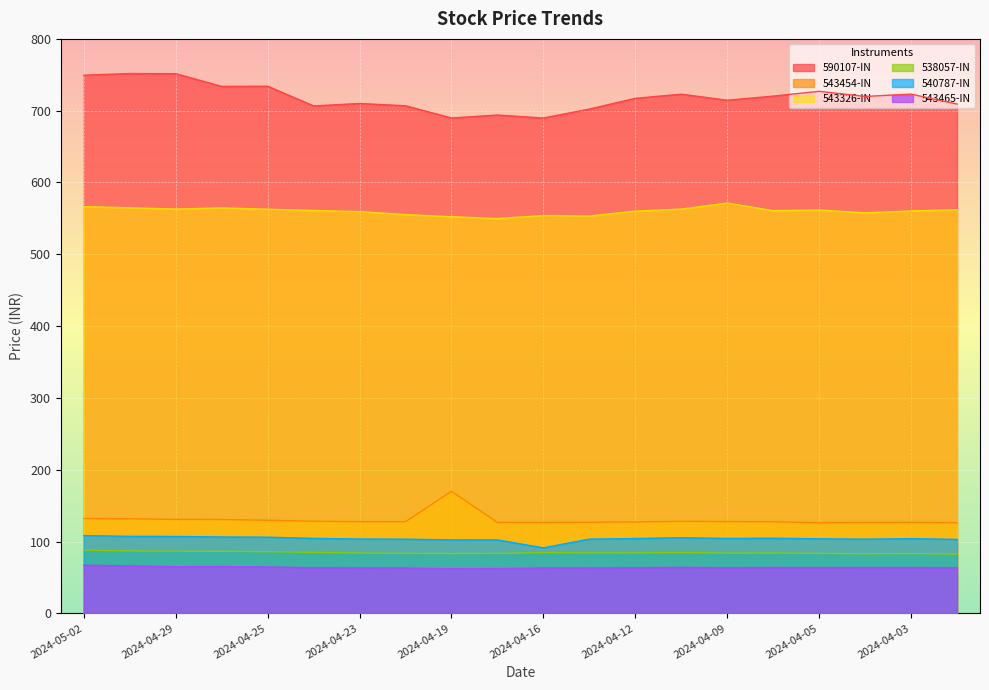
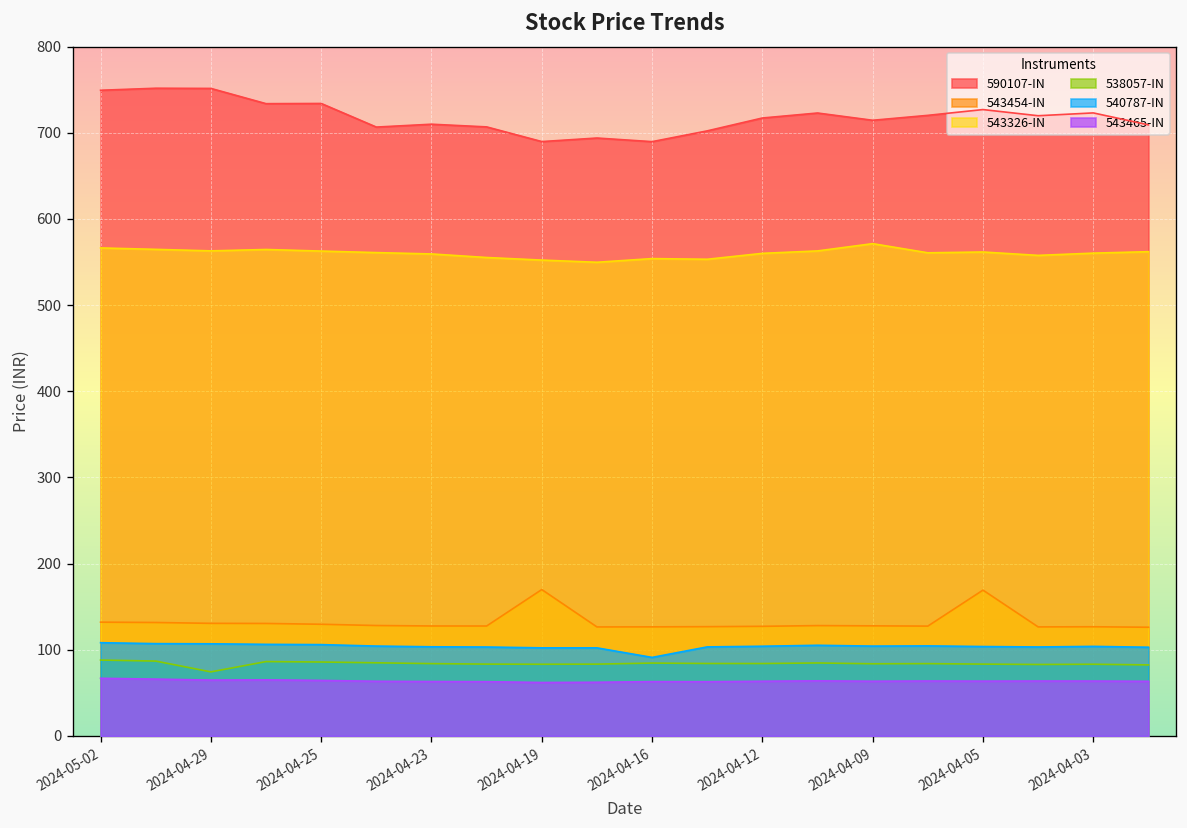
538057-IN, 2024-04-29: 90 -> 70
543454-IN, 2024-04-05: 130 -> 170
